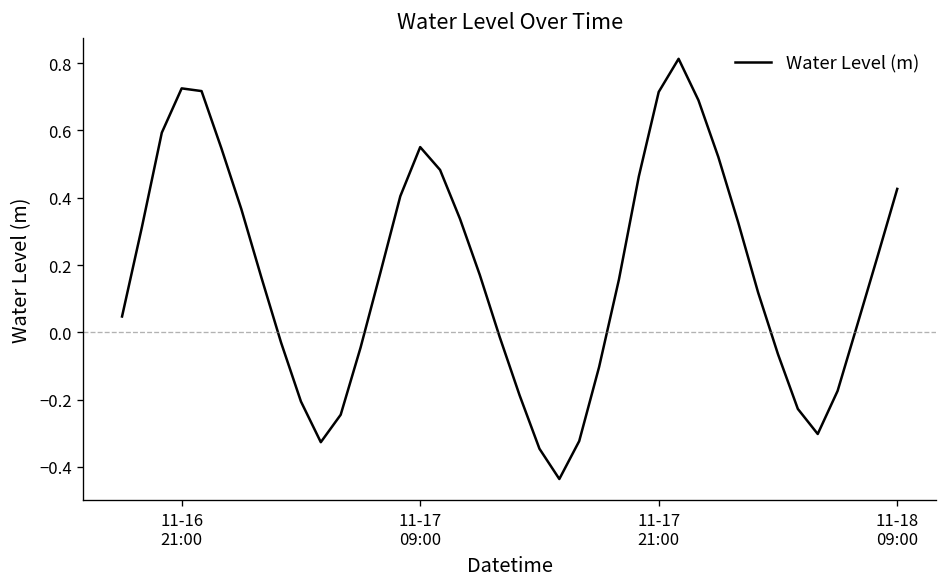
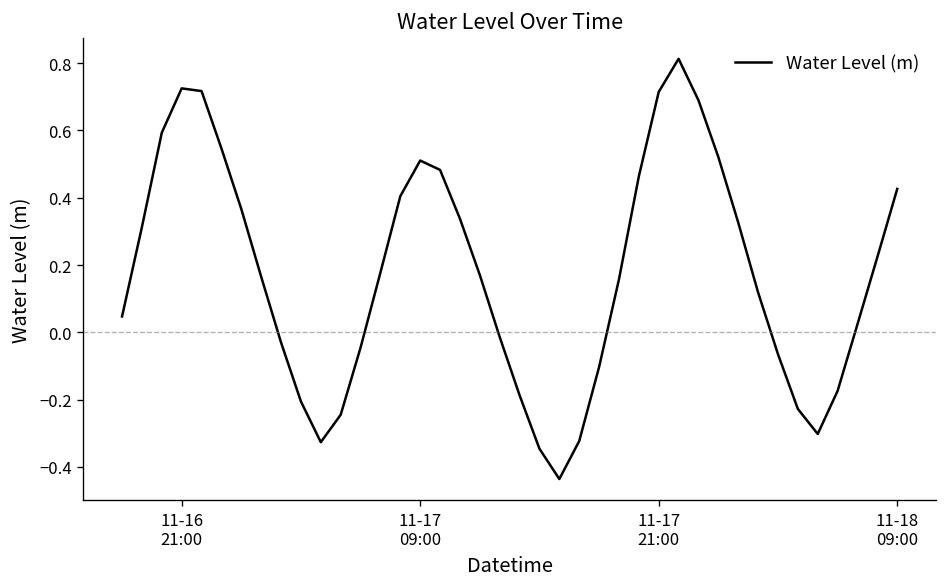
11-17 09:00: 0.55 -> 0.51
